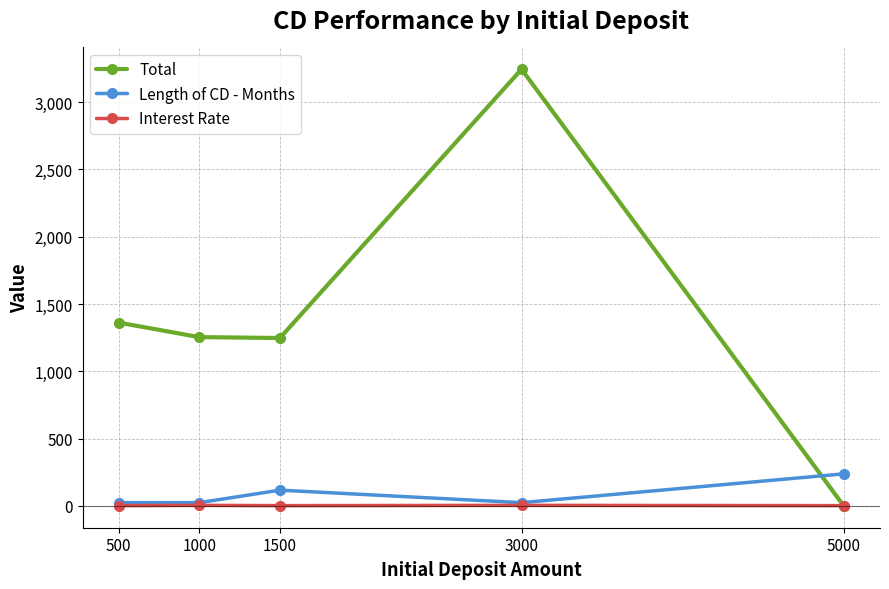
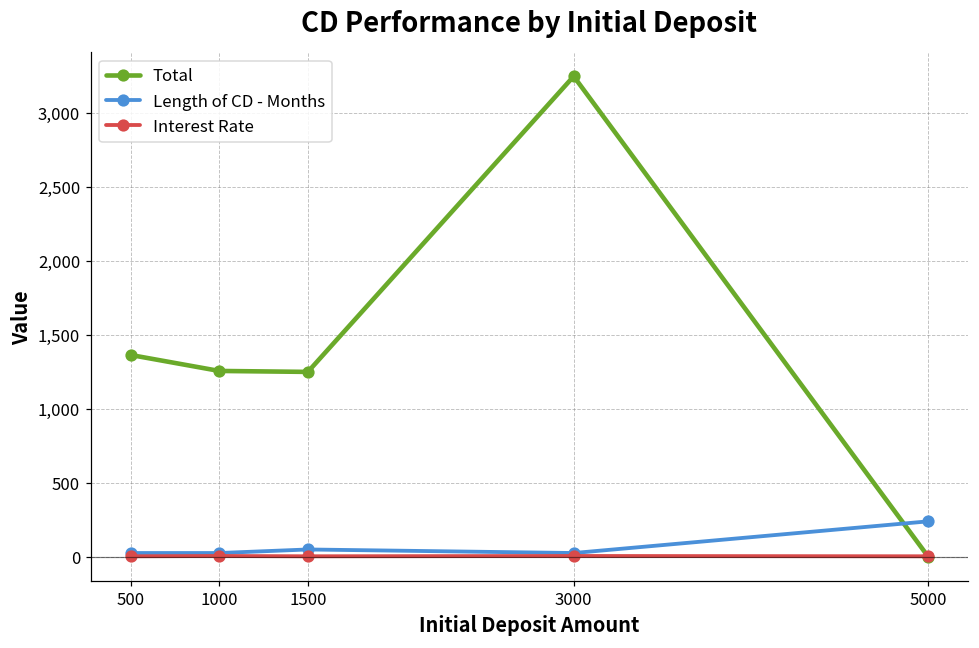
Length of CD - Months, 1500: 120 -> 50
